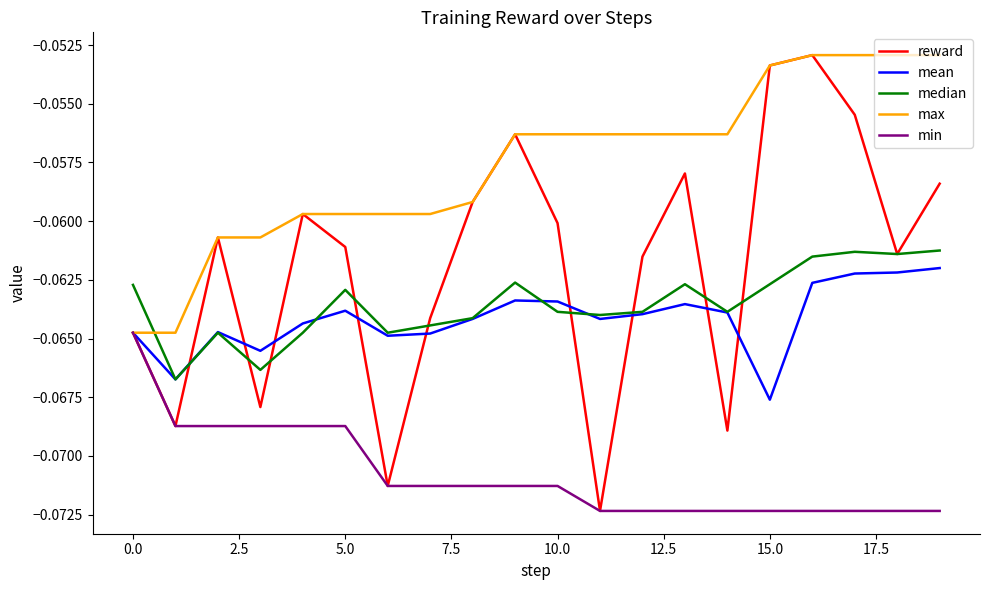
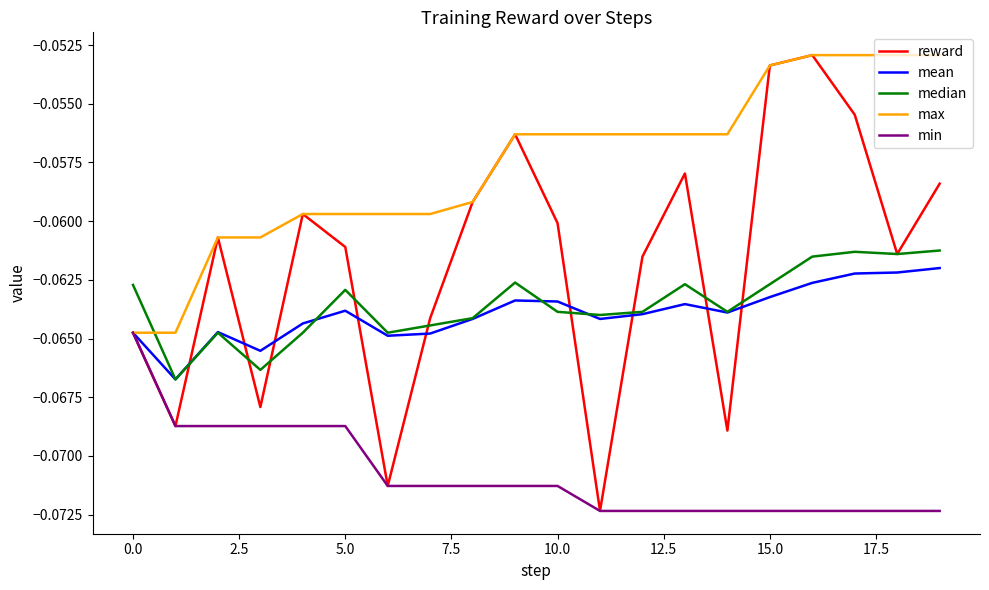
mean, 15.0: -0.0676 -> -0.0632
